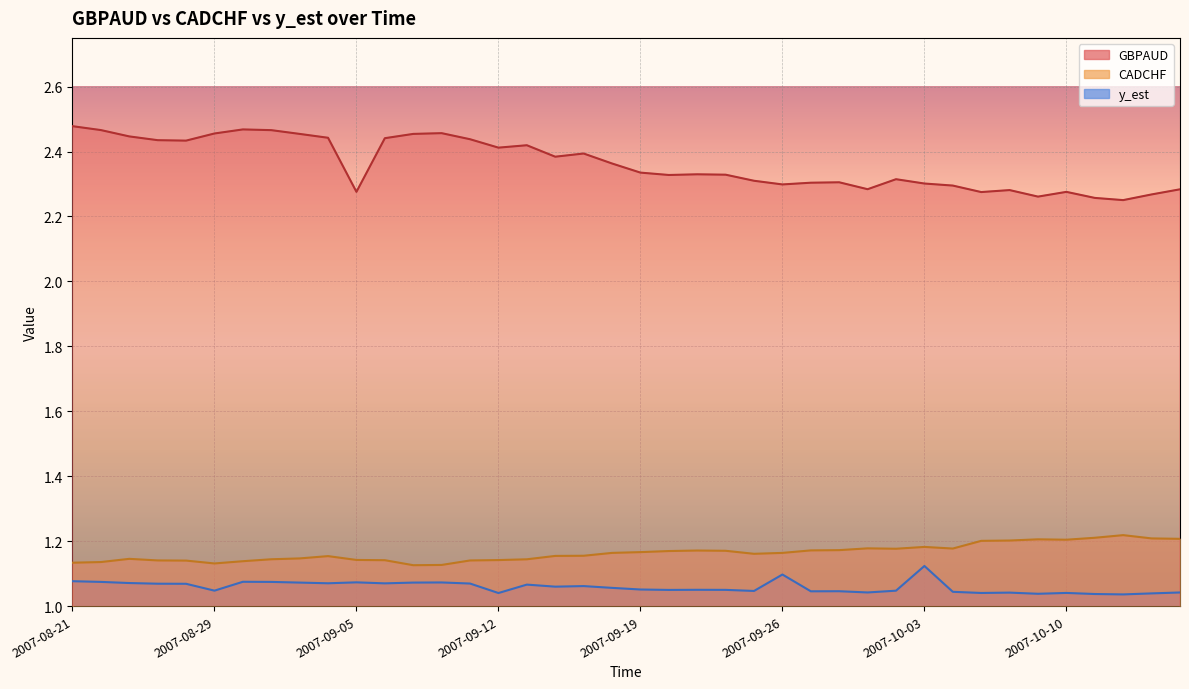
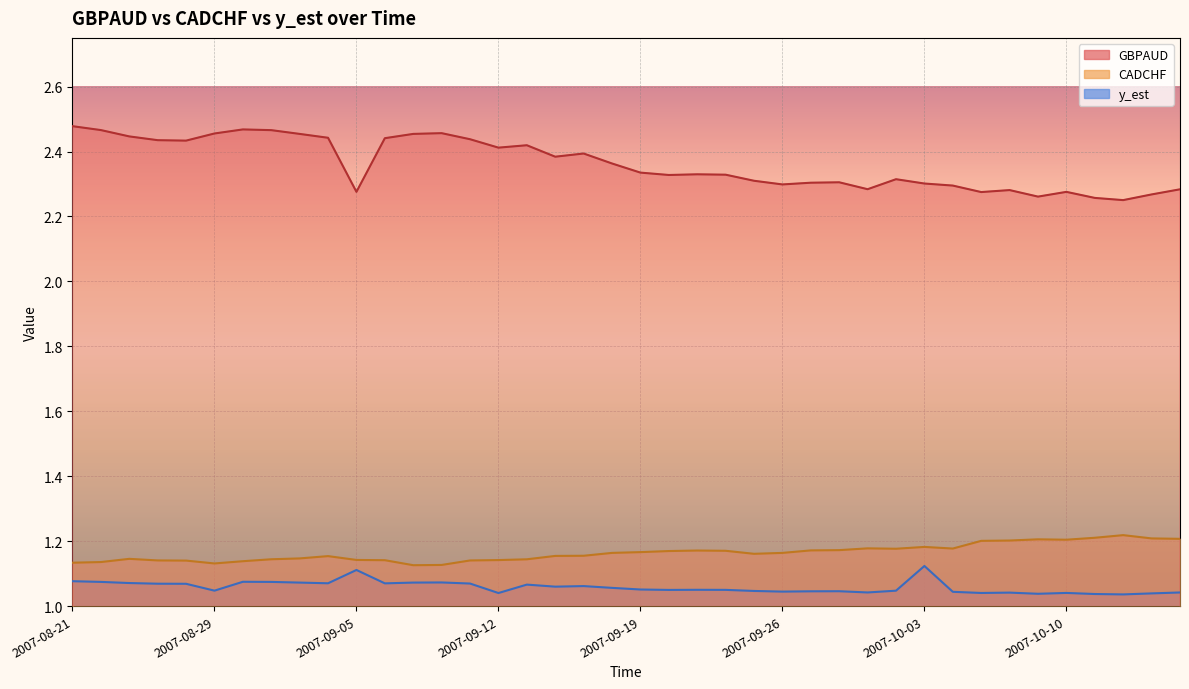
y_est, 2007-09-05: 1.07 -> 1.11
y_est, 2007-09-26: 1.10 -> 1.04
